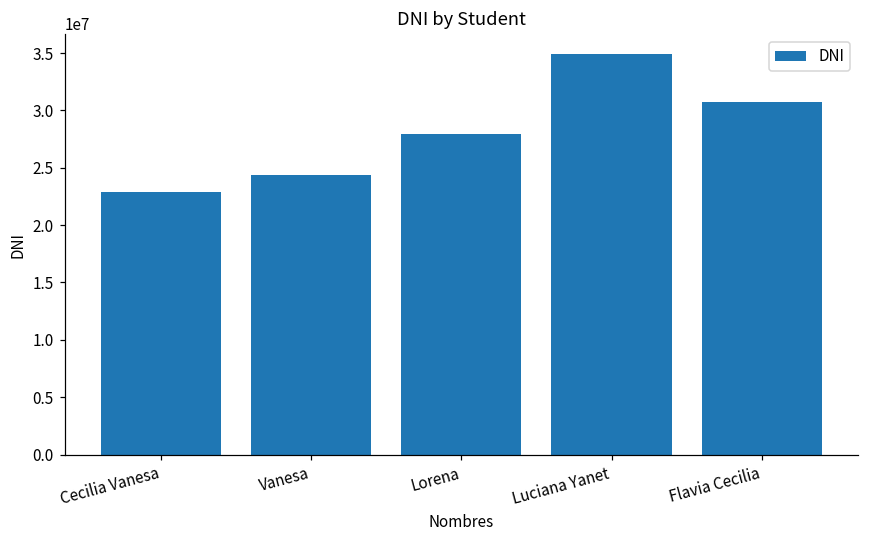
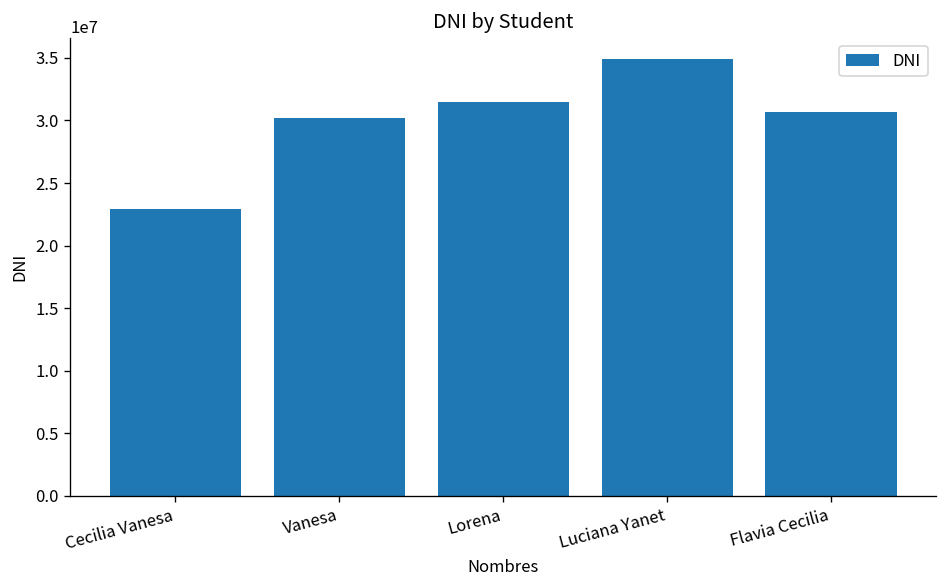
Vanesa: 24300000 -> 30200000
Lorena: 27900000 -> 31500000
